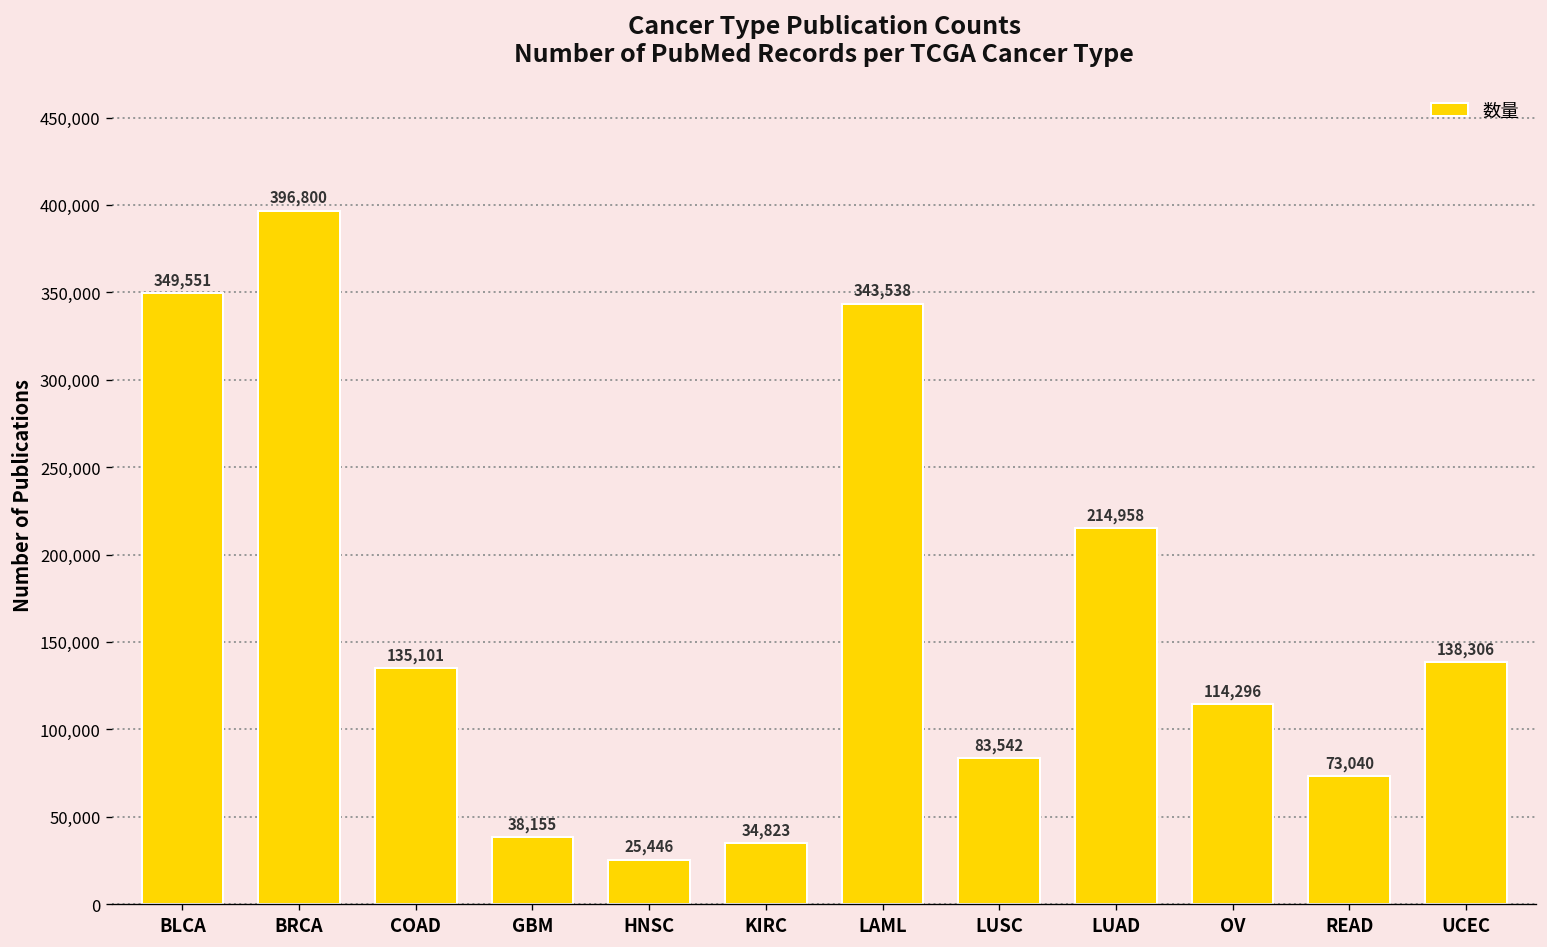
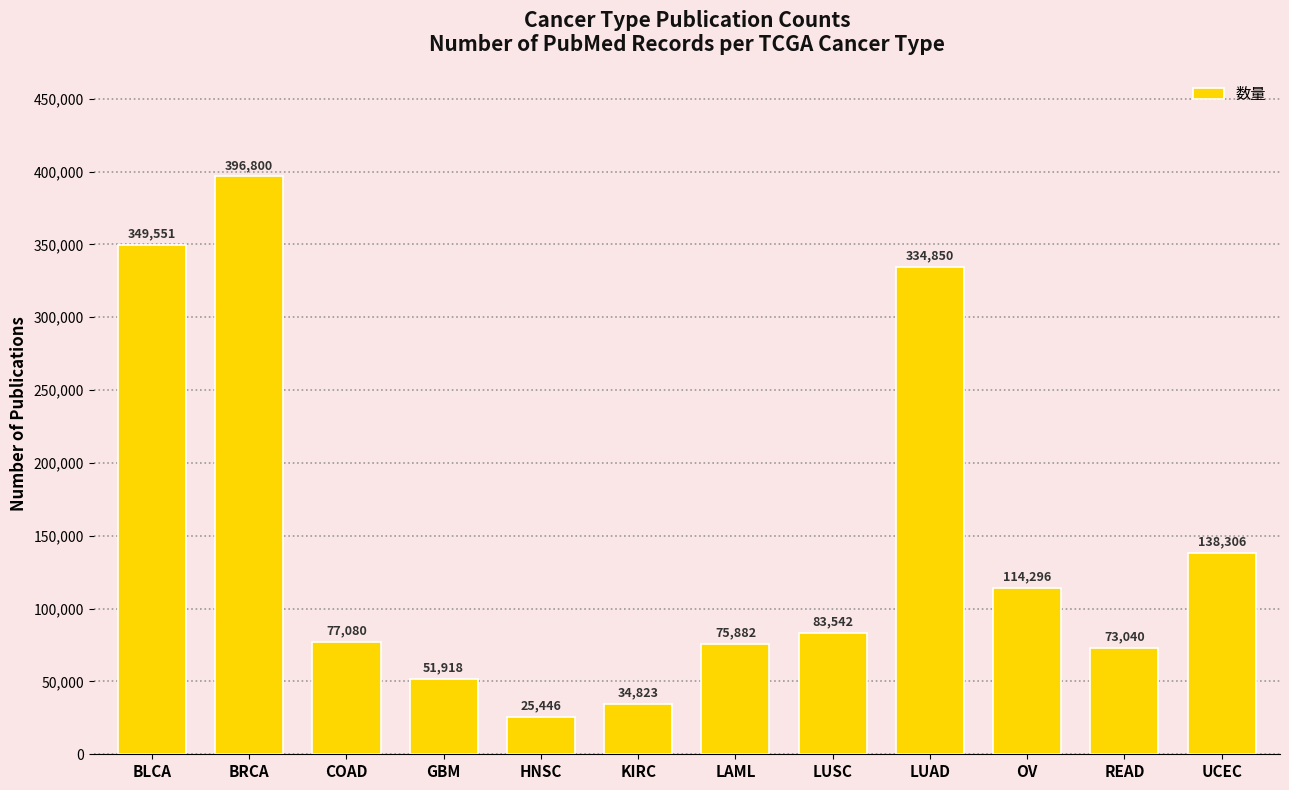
COAD: 135,101 -> 77,080
GBM: 38,155 -> 51,918
LAML: 343,538 -> 75,882
LUAD: 214,958 -> 334,850
